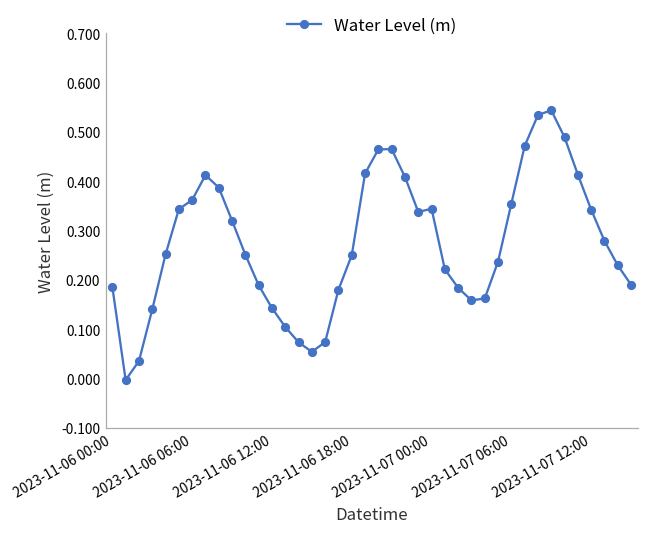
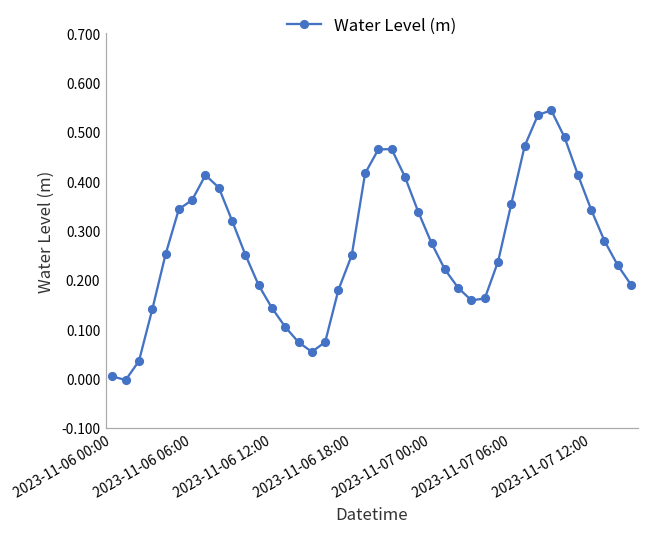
2023-11-06 00:00: 0.19 -> 0.00
2023-11-07 00:00: 0.34 -> 0.27
